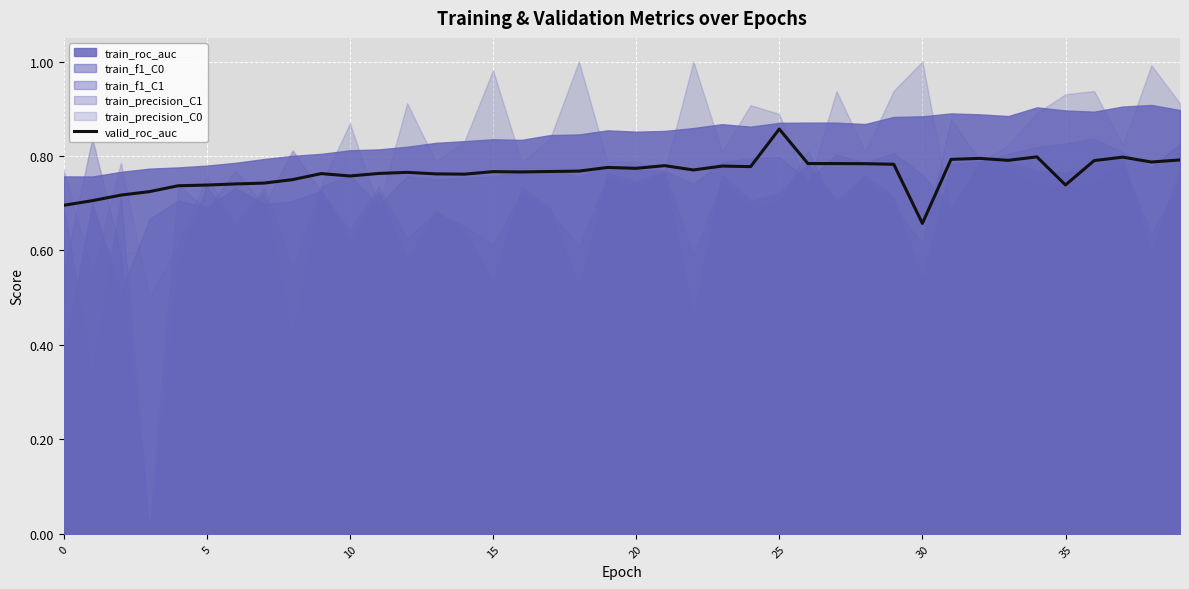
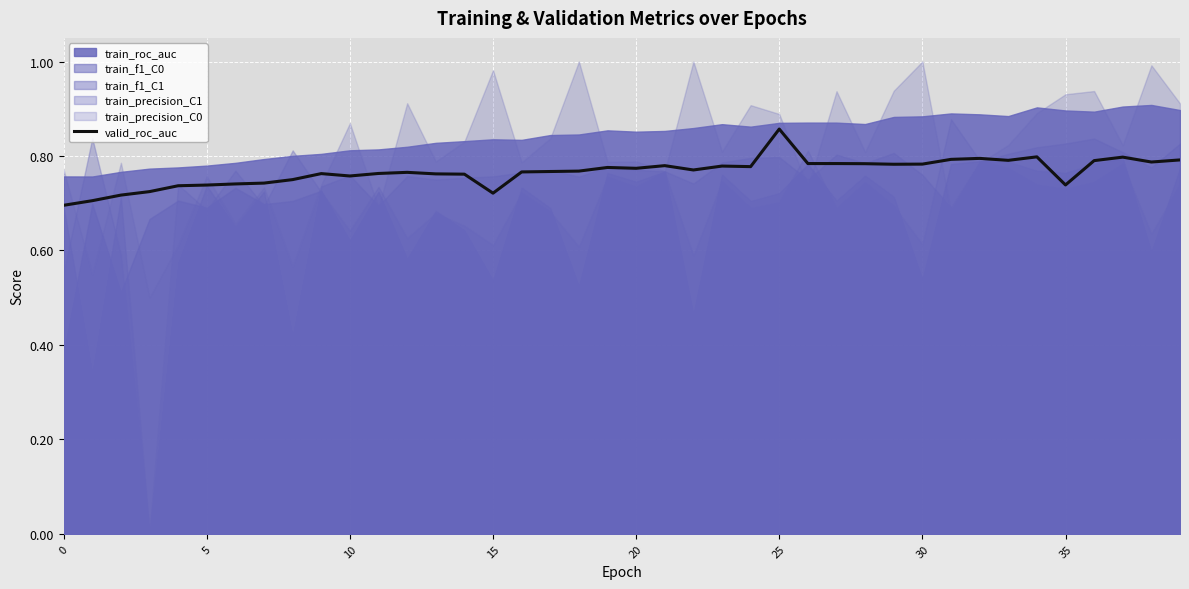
valid_roc_auc, 15: 0.77 -> 0.72
valid_roc_auc, 30: 0.66 -> 0.78
